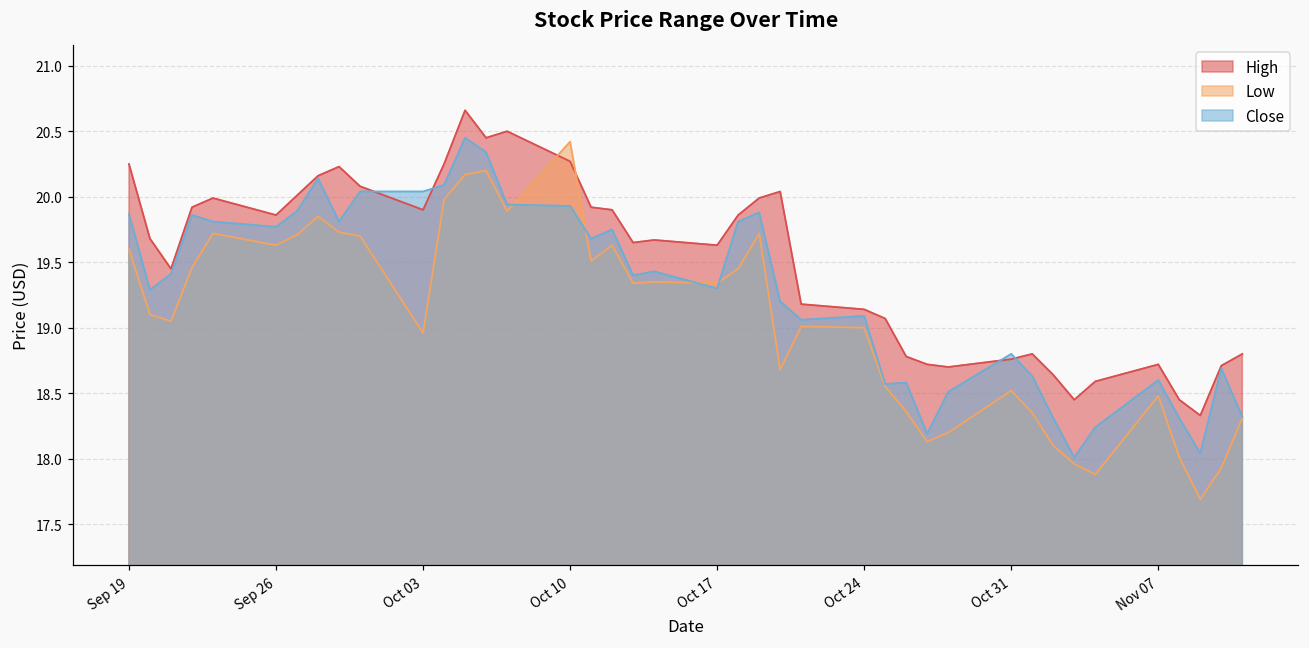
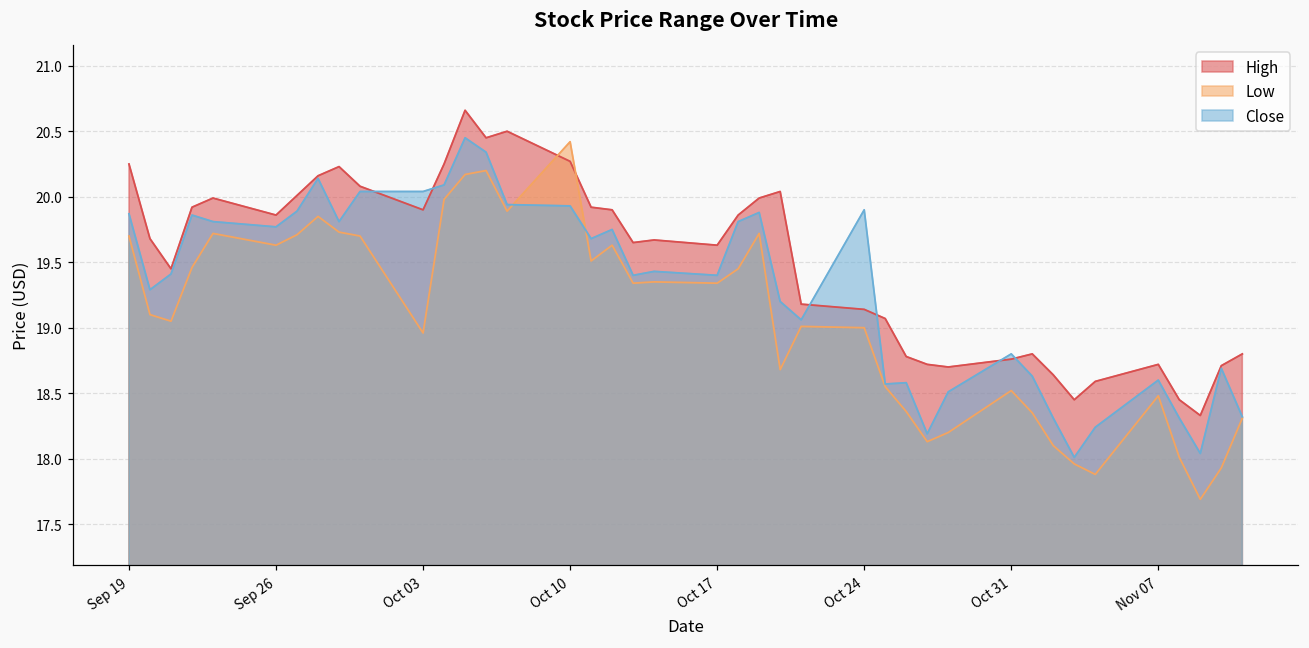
Low, Sep 19: 19.6 -> 19.7
Close, Oct 17: 19.3 -> 19.4
Close, Oct 24: 19.09 -> 19.90
